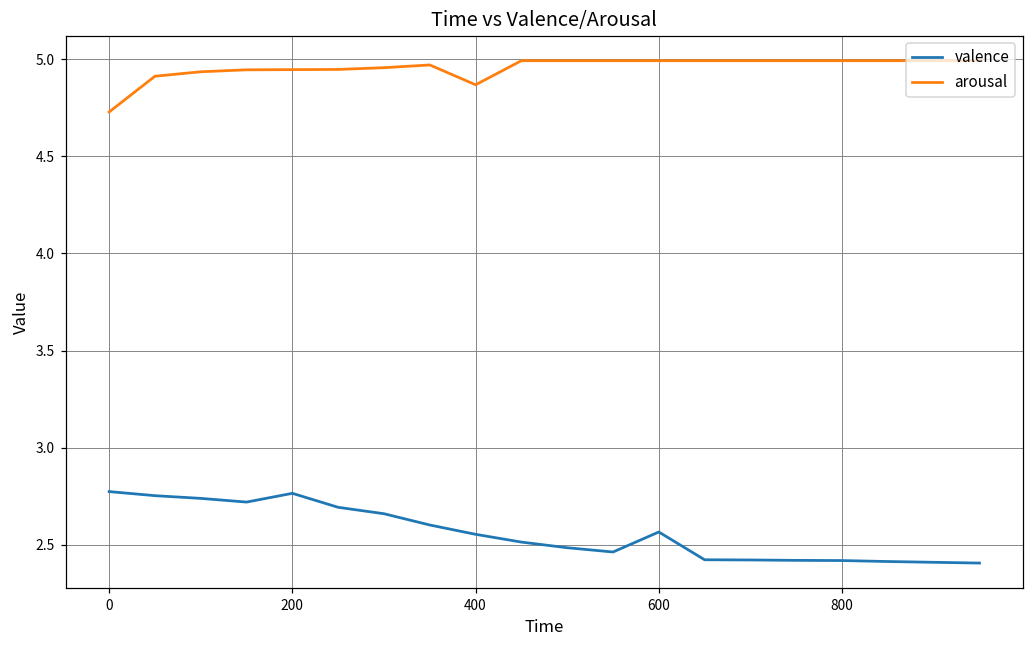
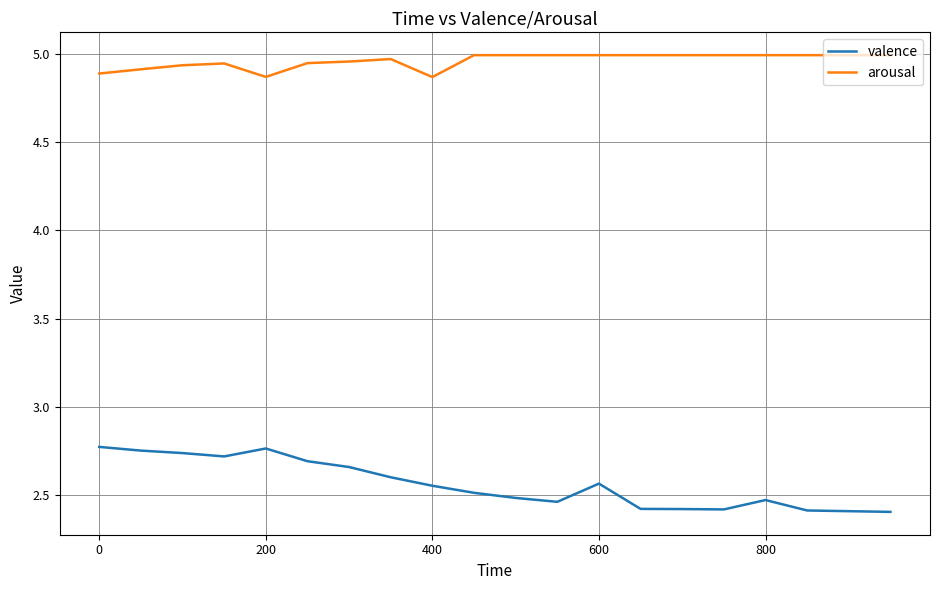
arousal, 0: 4.73 -> 4.89
arousal, 200: 4.95 -> 4.87
valence, 800: 2.42 -> 2.47
